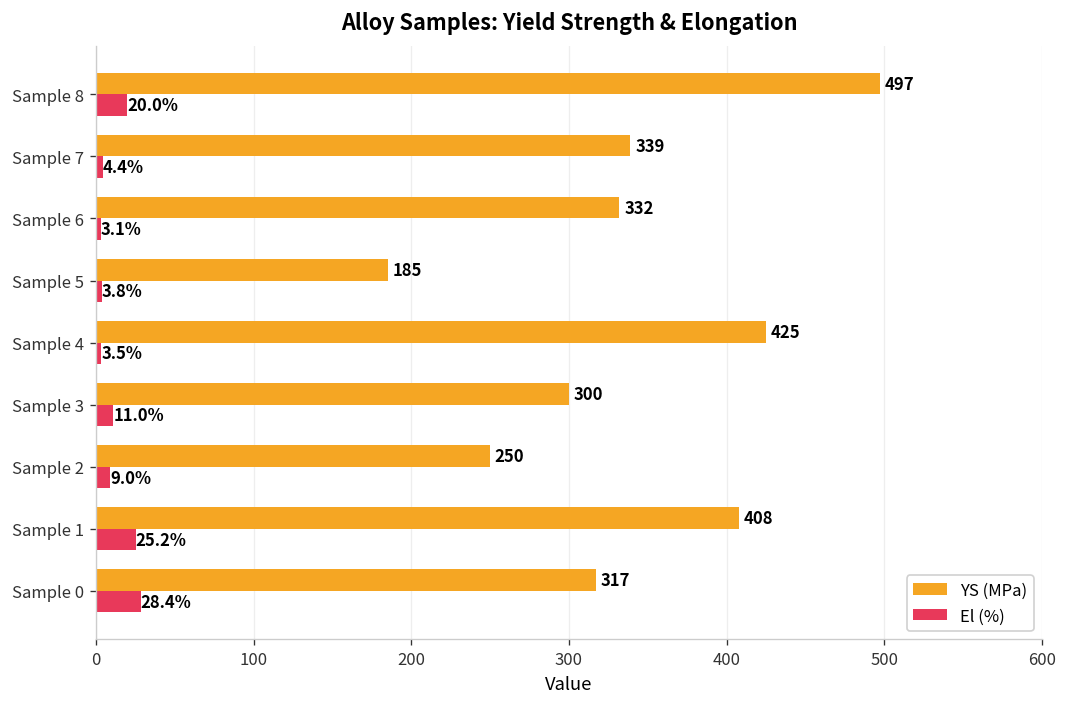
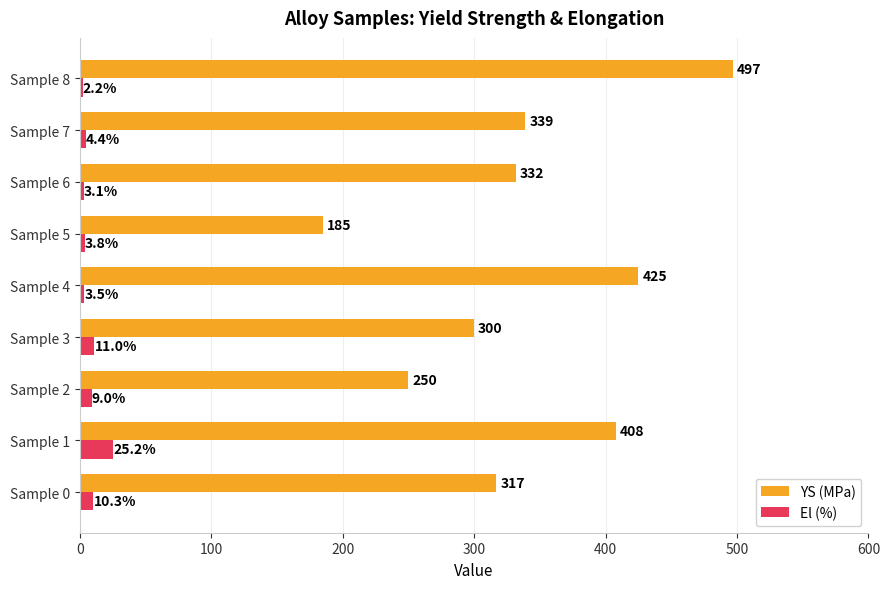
El (%), Sample 8: 20.0% -> 2.2%
El (%), Sample 0: 28.4% -> 10.3%
